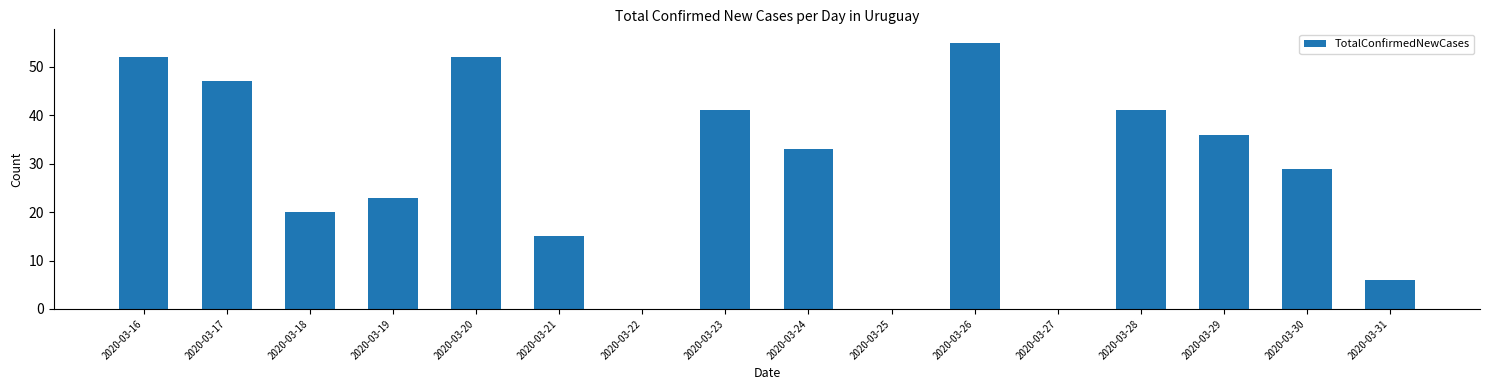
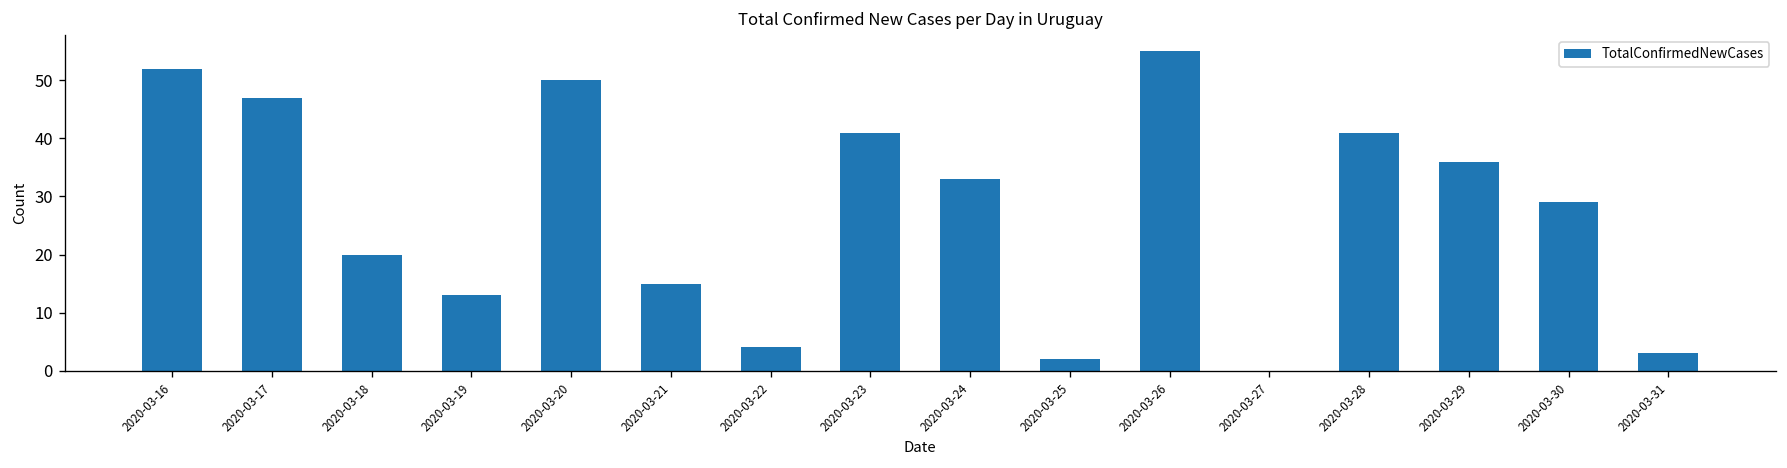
2020-03-19: 23 -> 13
2020-03-20: 52 -> 50
2020-03-22: 0 -> 4
2020-03-25: 0 -> 2
2020-03-31: 6 -> 3
